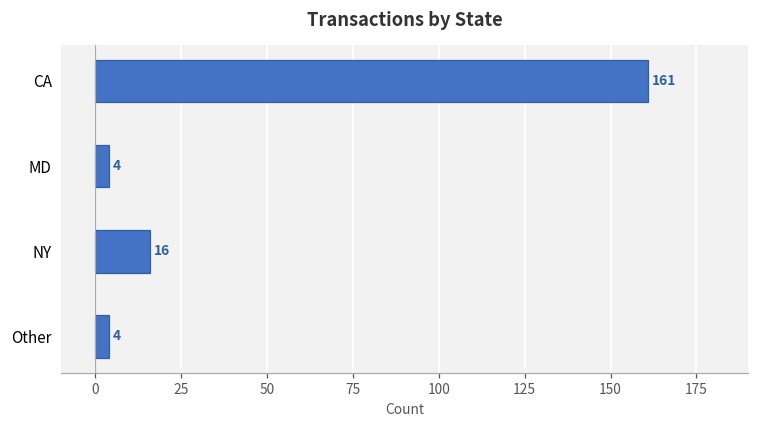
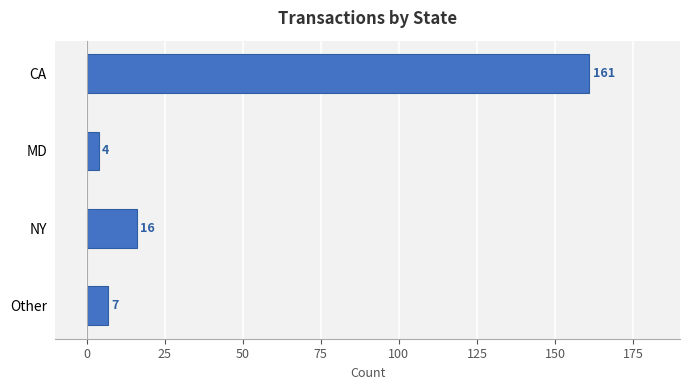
Other: 4 -> 7
